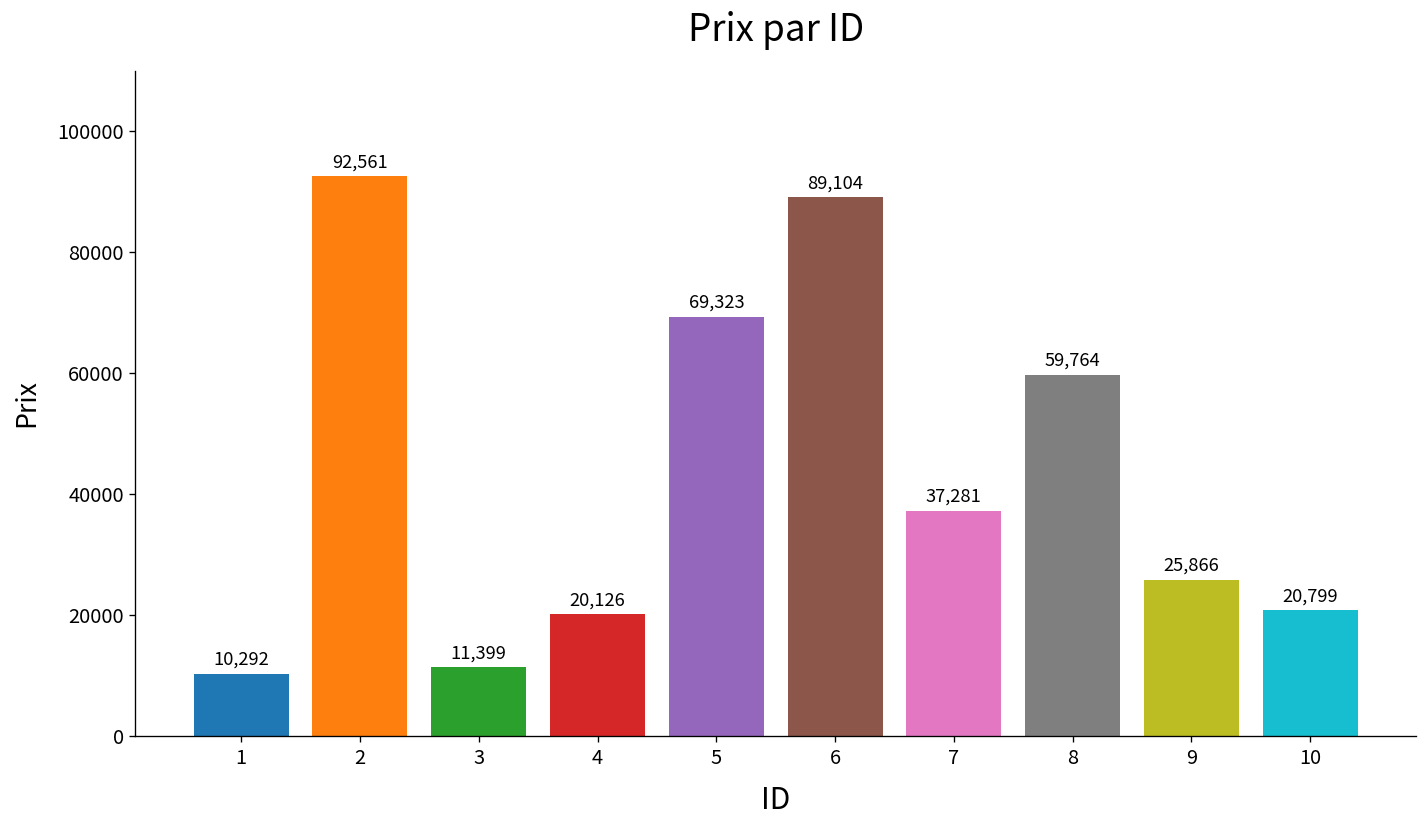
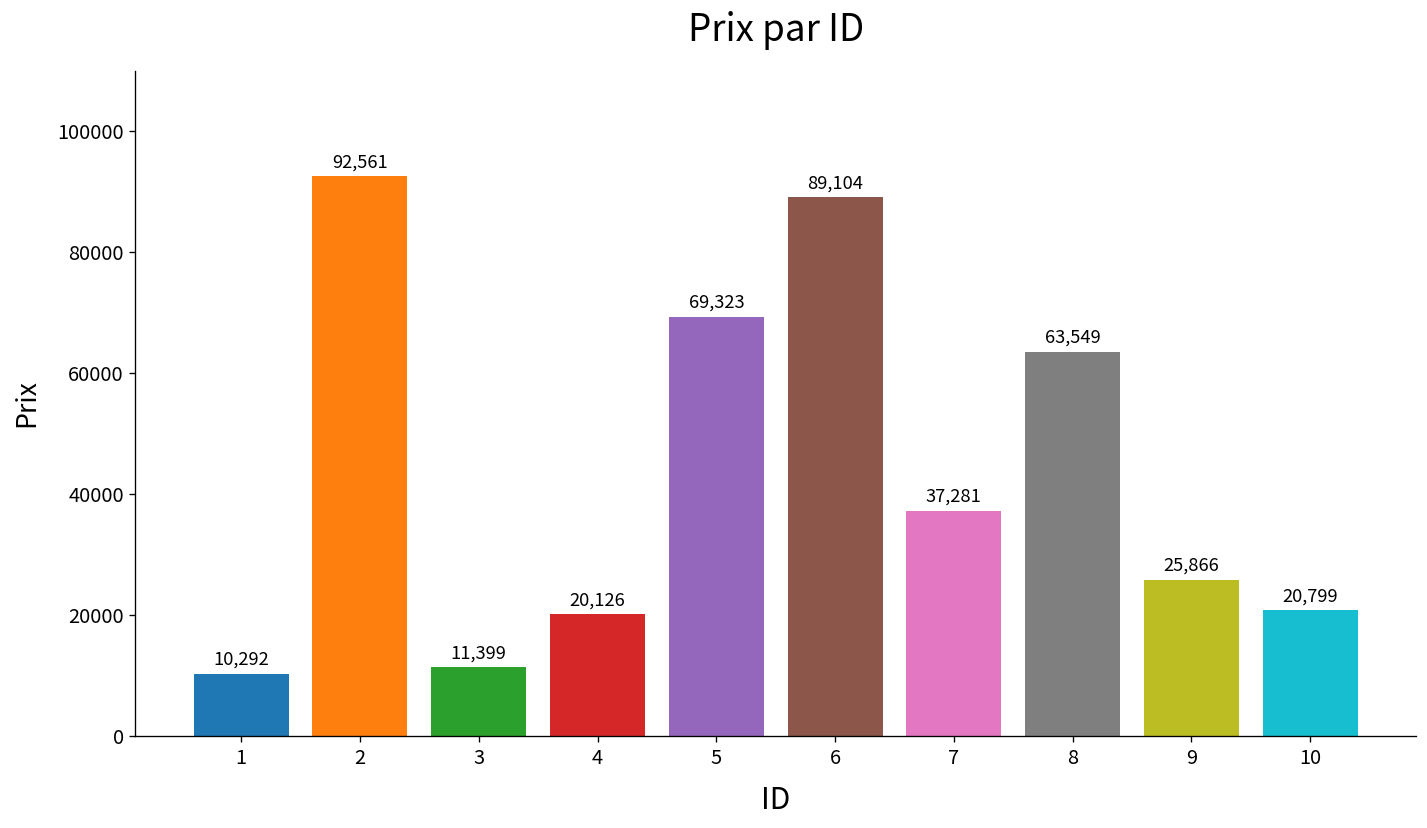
8: 59,764 -> 63,549
